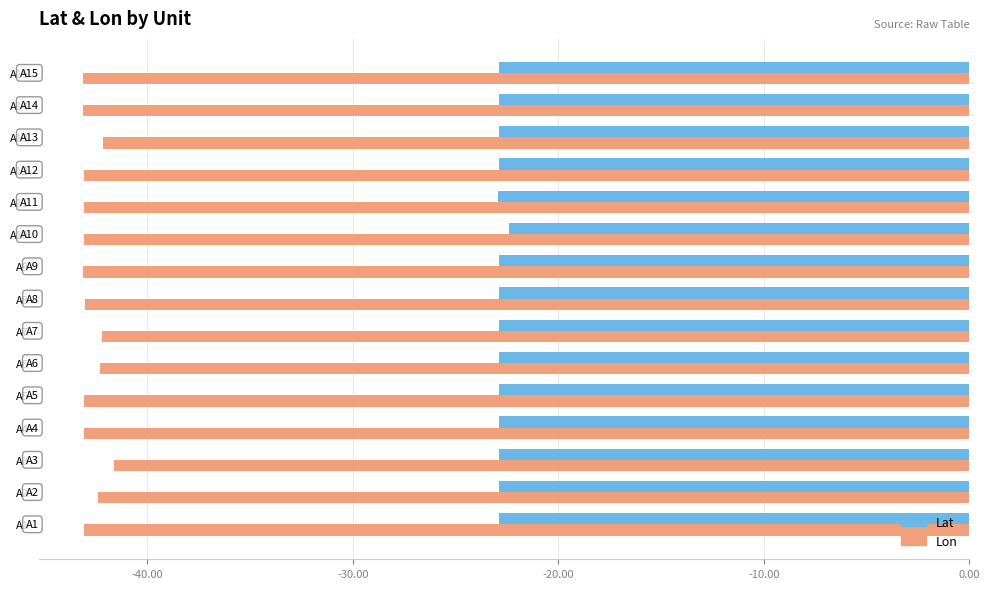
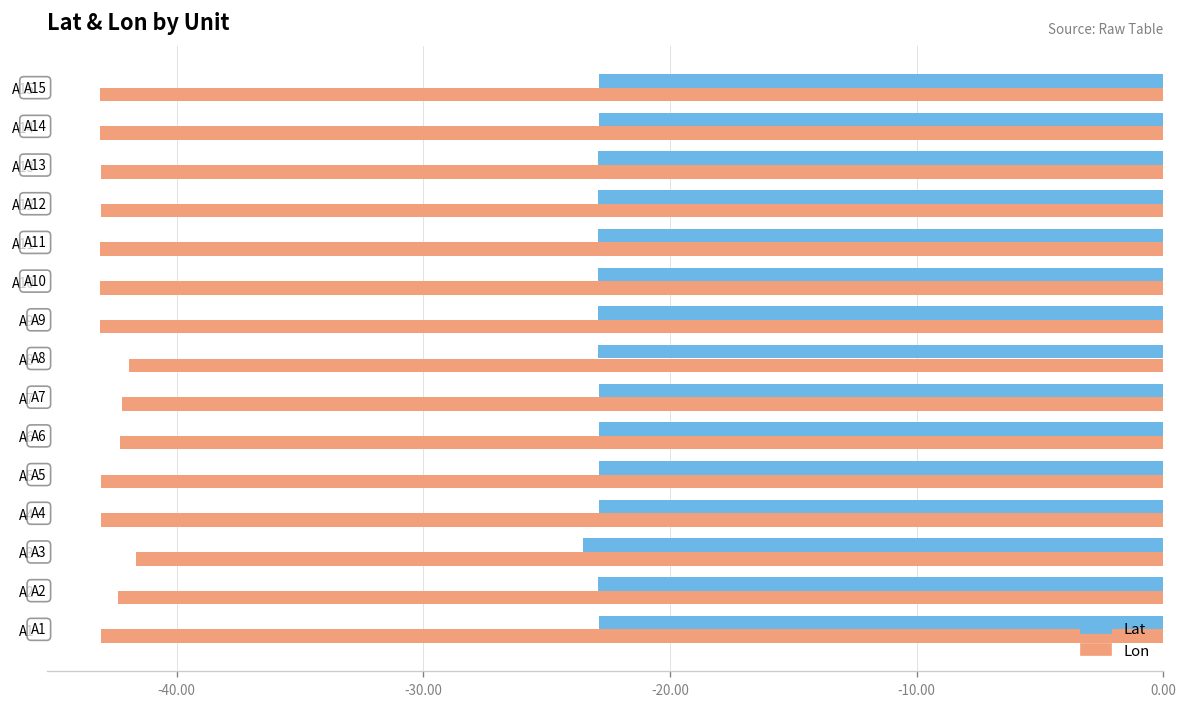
Lon, A13: -42.2 -> -43.1
Lat, A10: -22.4 -> -22.9
Lon, A8: -43.0 -> -41.9
Lat, A3: -22.9 -> -23.5
